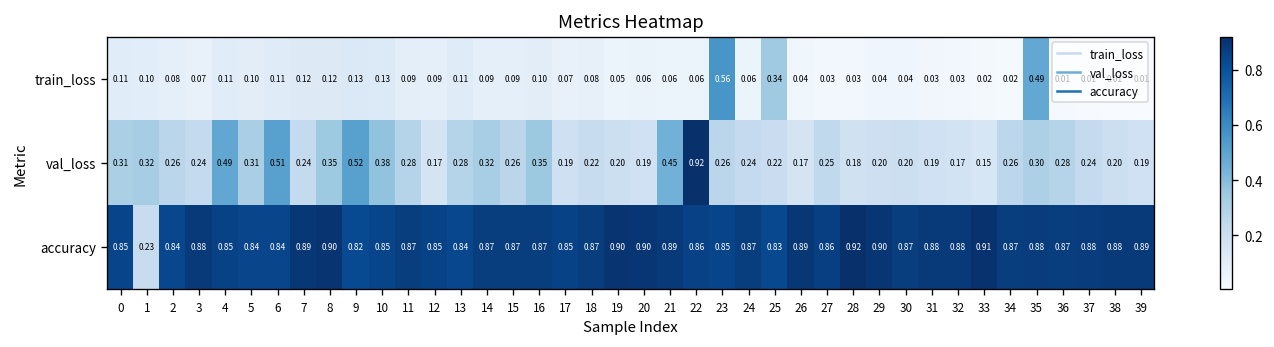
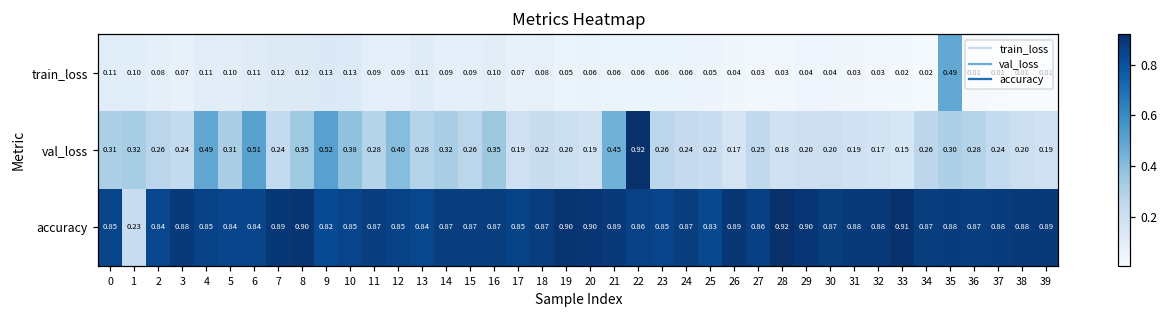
train_loss, 23: 0.56 -> 0.06
train_loss, 25: 0.34 -> 0.05
val_loss, 12: 0.17 -> 0.40
